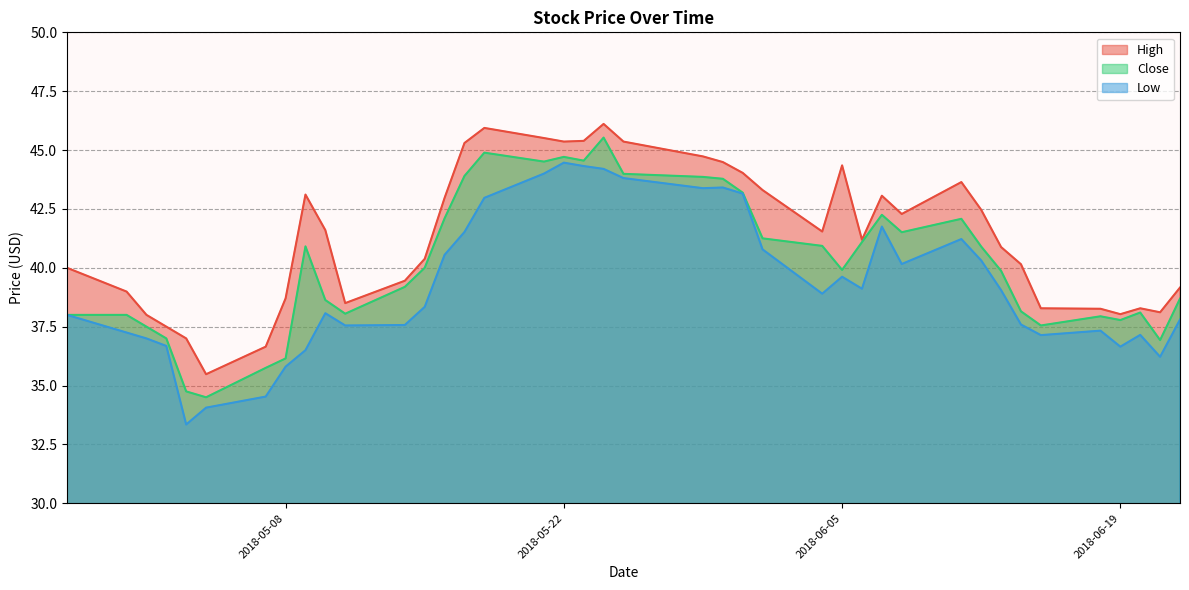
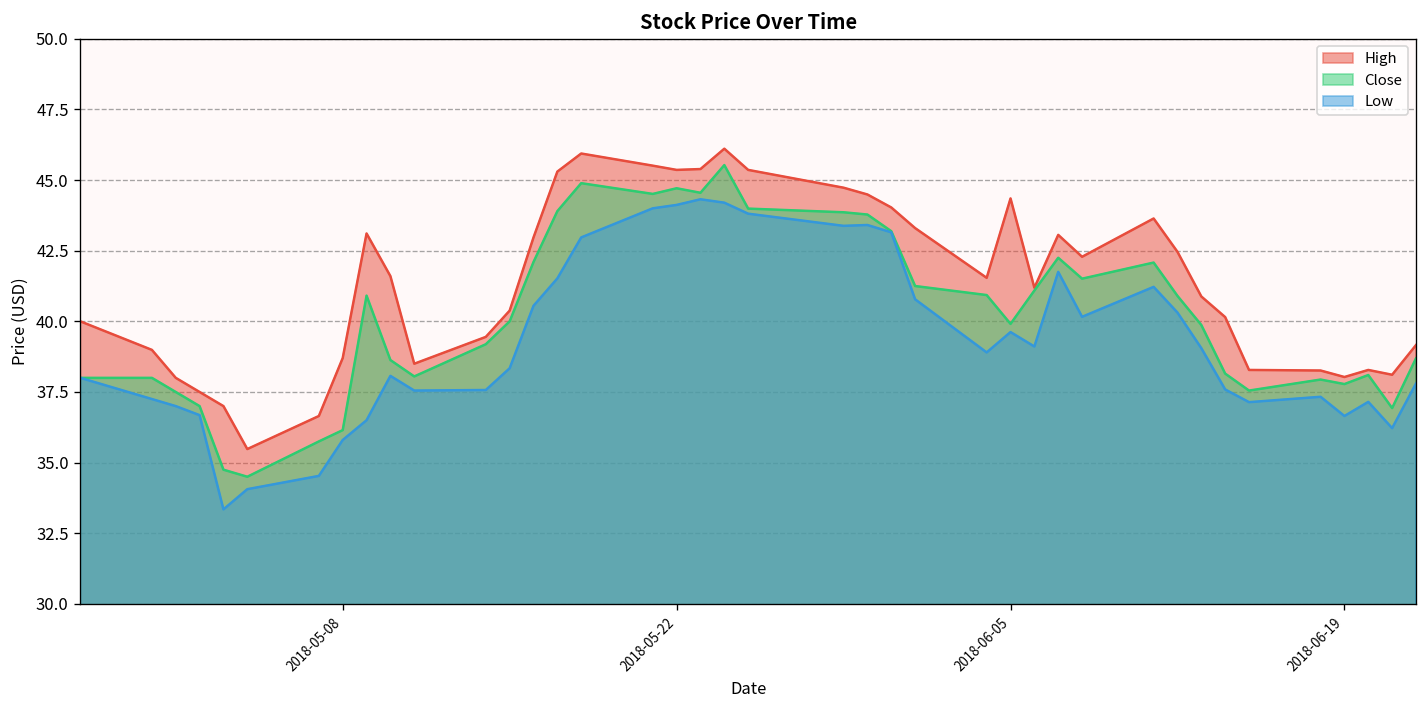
Low, 2018-05-22: 44.5 -> 44.1
